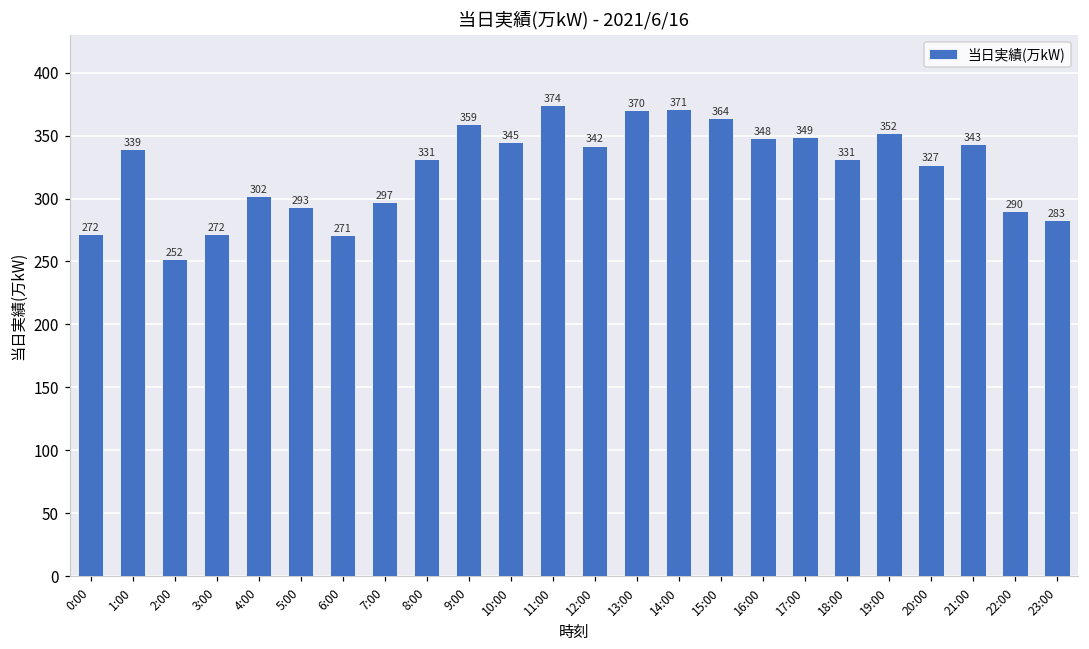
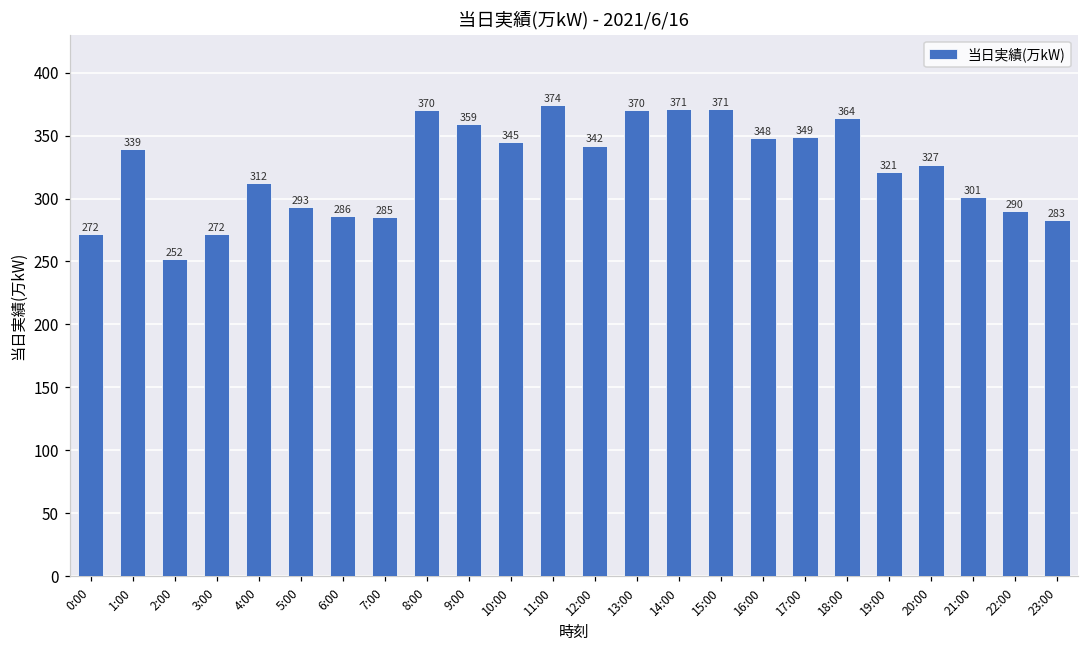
4:00: 302 -> 312
6:00: 271 -> 286
7:00: 297 -> 285
8:00: 331 -> 370
15:00: 364 -> 371
18:00: 331 -> 364
19:00: 352 -> 321
21:00: 343 -> 301
